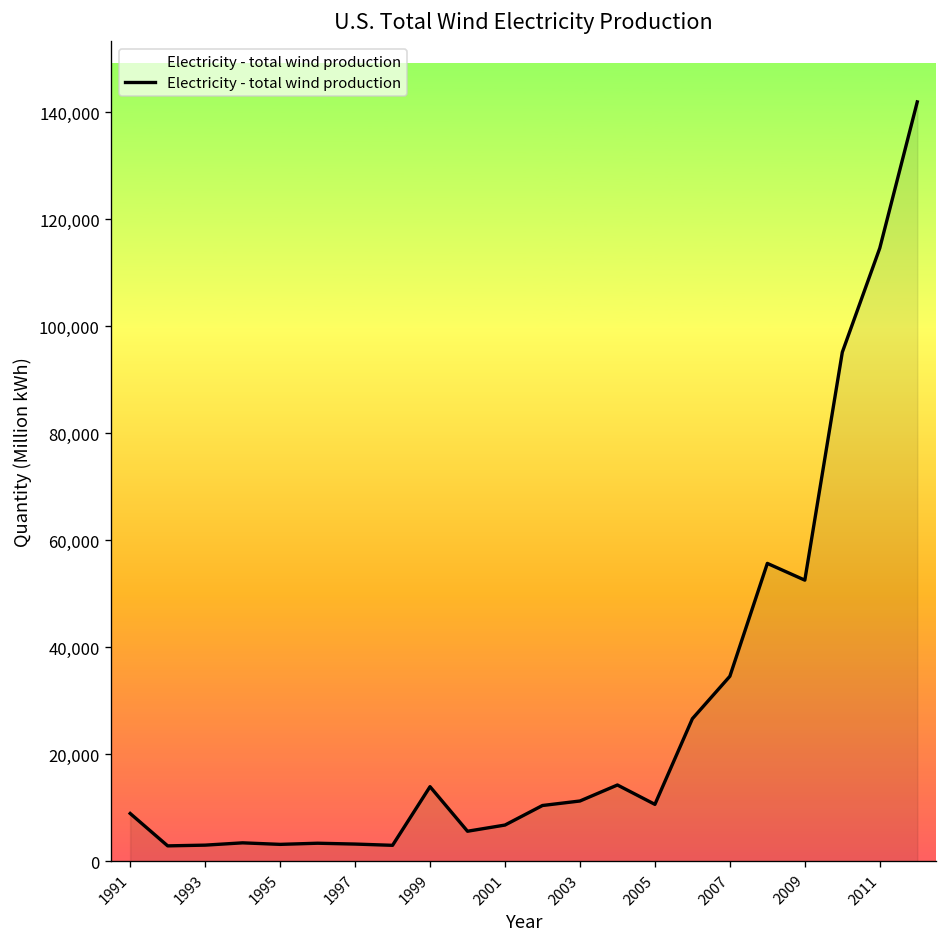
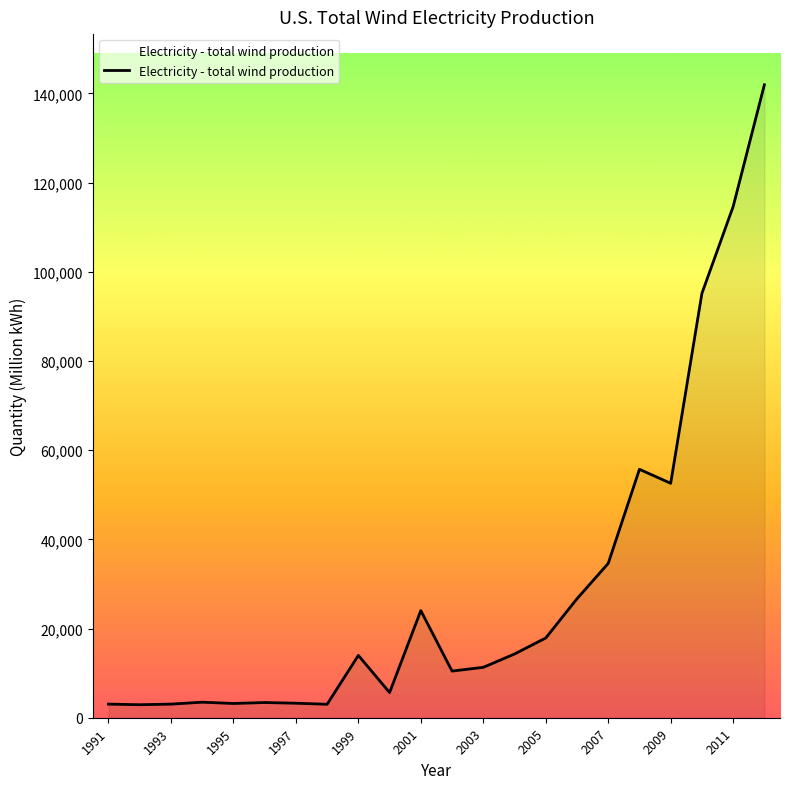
1991: 9,000 -> 3,000
2001: 7,000 -> 24,000
2005: 11,000 -> 18,000
